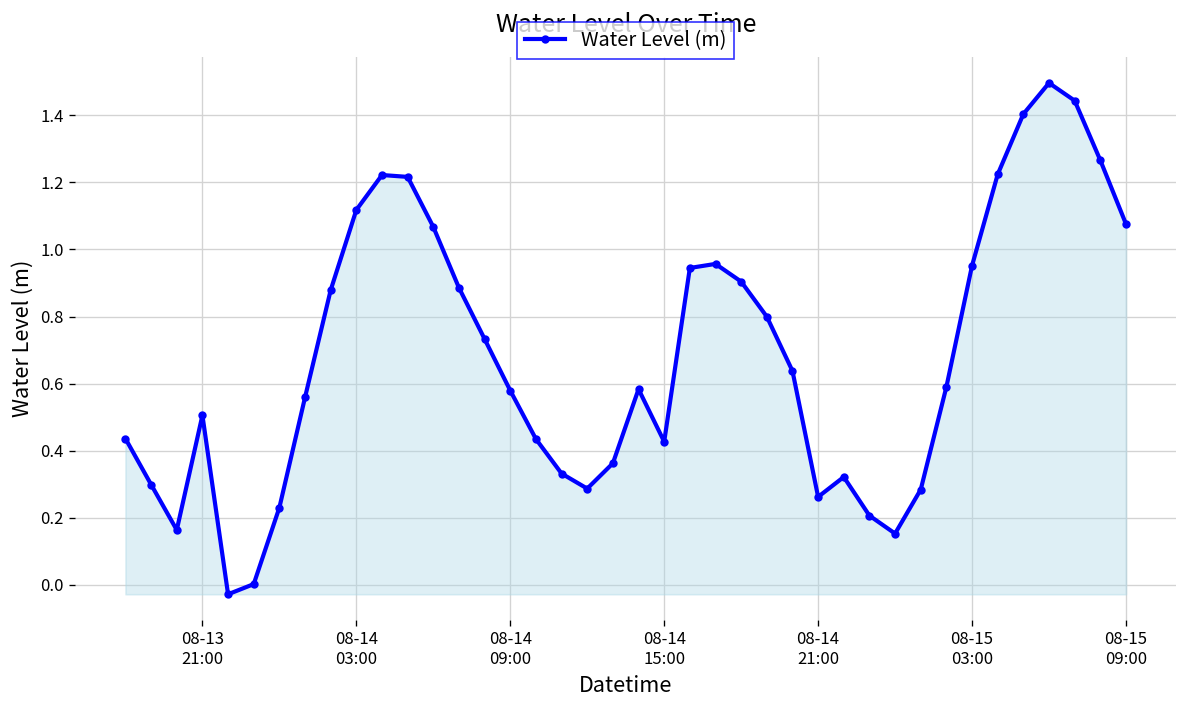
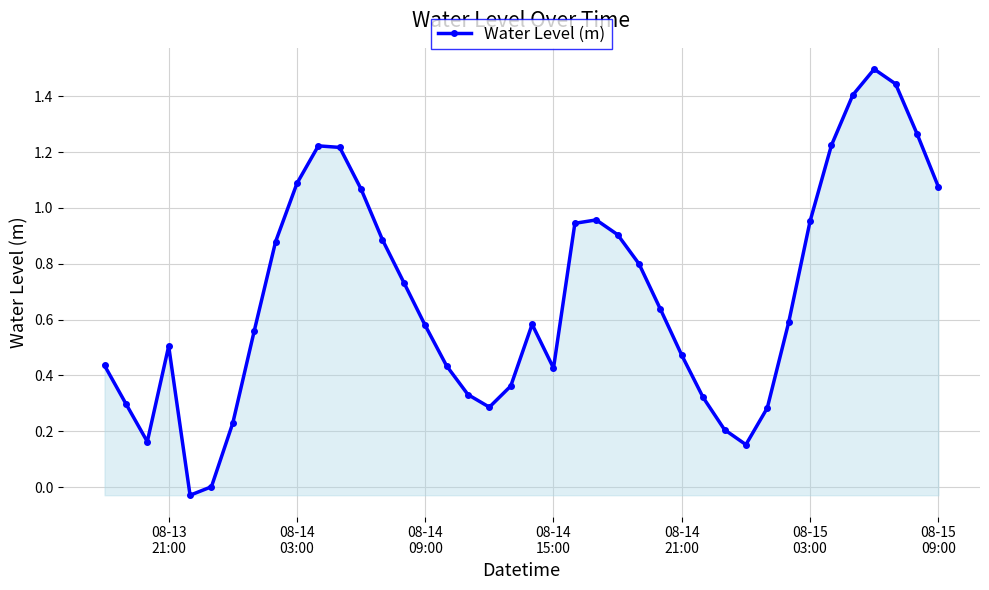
08-14 03:00: 1.12 -> 1.09
08-14 21:00: 0.26 -> 0.47
